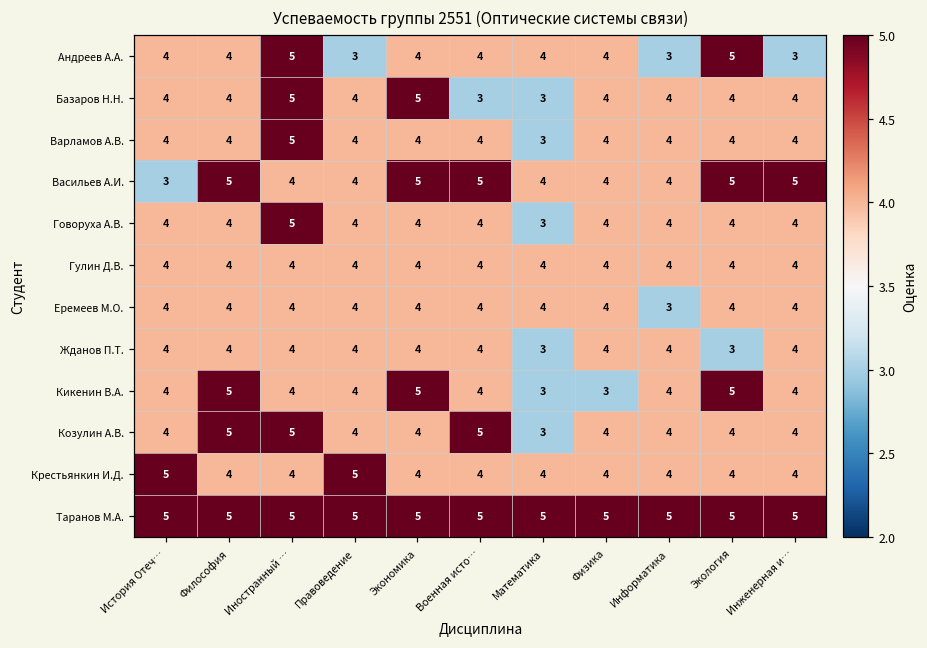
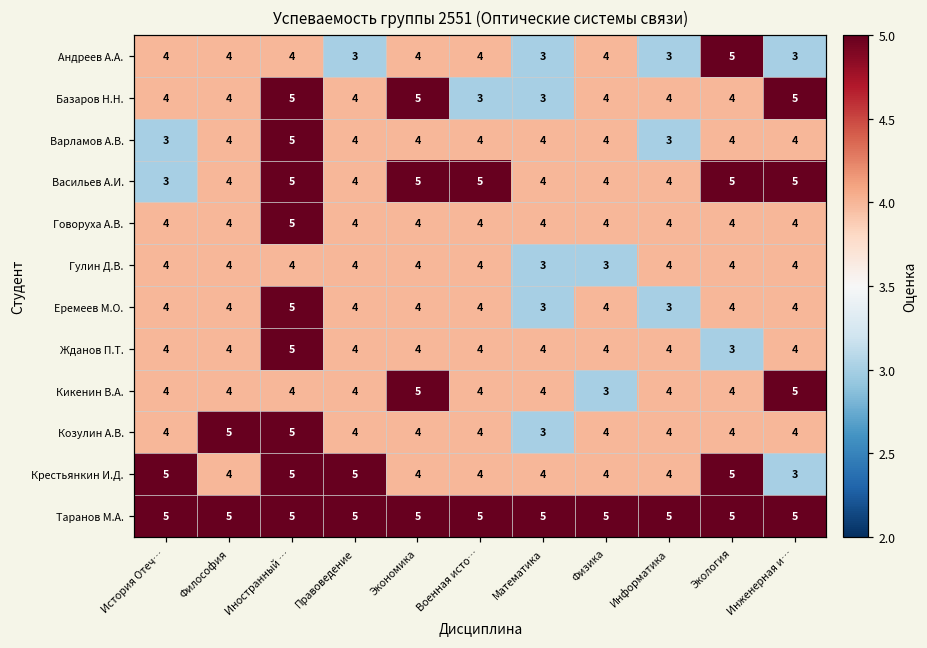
Андреев А.А., Иностранный …: 5 -> 4
Андреев А.А., Математика: 4 -> 3
Базаров Н.Н., Инженерная и…: 4 -> 5
Варламов А.В., История Отеч…: 4 -> 3
Варламов А.В., Математика: 3 -> 4
Варламов А.В., Информатика: 4 -> 3
Васильев А.И., Философия: 5 -> 4
Васильев А.И., Иностранный …: 4 -> 5
Говоруха А.В., Математика: 3 -> 4
Гулин Д.В., Математика: 4 -> 3
Гулин Д.В., Физика: 4 -> 3
Еремеев М.О., Иностранный …: 4 -> 5
Еремеев М.О., Математика: 4 -> 3
Жданов П.Т., Иностранный …: 4 -> 5
Жданов П.Т., Математика: 3 -> 4
Кикенин В.А., Философия: 5 -> 4
Кикенин В.А., Математика: 3 -> 4
Кикенин В.А., Экология: 5 -> 4
Кикенин В.А., Инженерная и…: 4 -> 5
Козулин А.В., Военная исто…: 5 -> 4
Крестьянкин И.Д., Иностранный …: 4 -> 5
Крестьянкин И.Д., Экология: 4 -> 5
Крестьянкин И.Д., Инженерная и…: 4 -> 3
